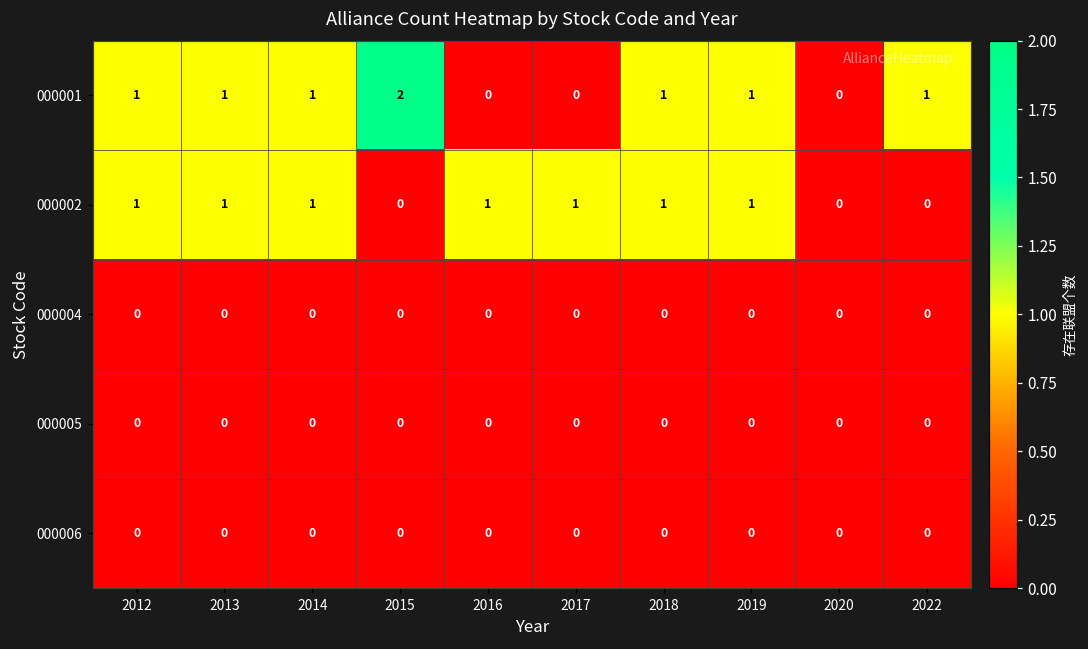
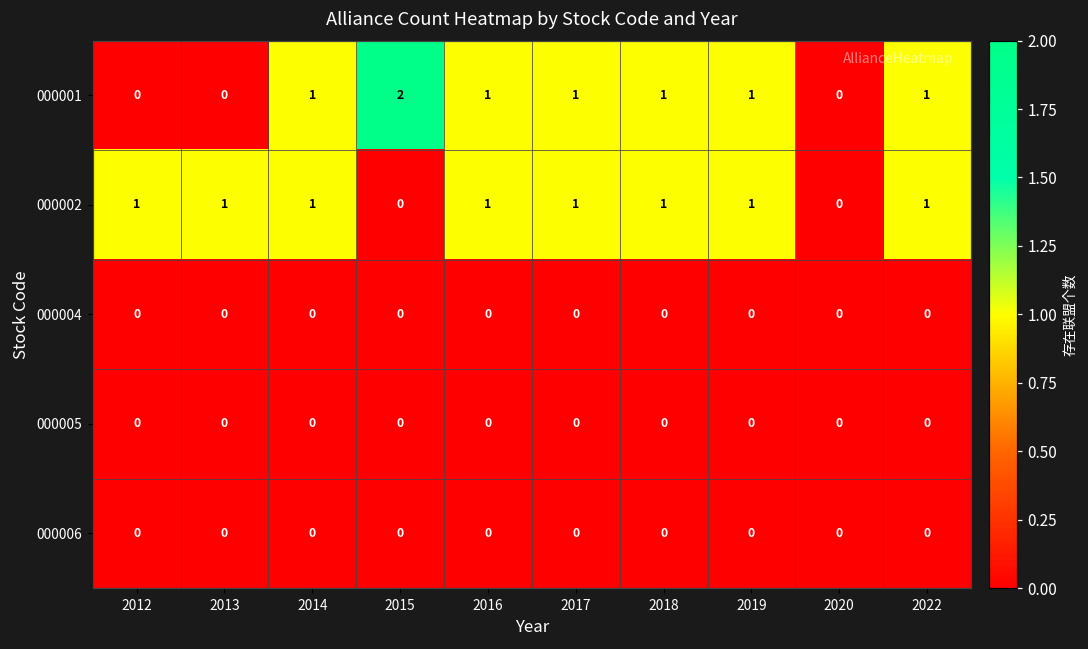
000001, 2012: 1 -> 0
000001, 2013: 1 -> 0
000001, 2016: 0 -> 1
000001, 2017: 0 -> 1
000002, 2022: 0 -> 1
